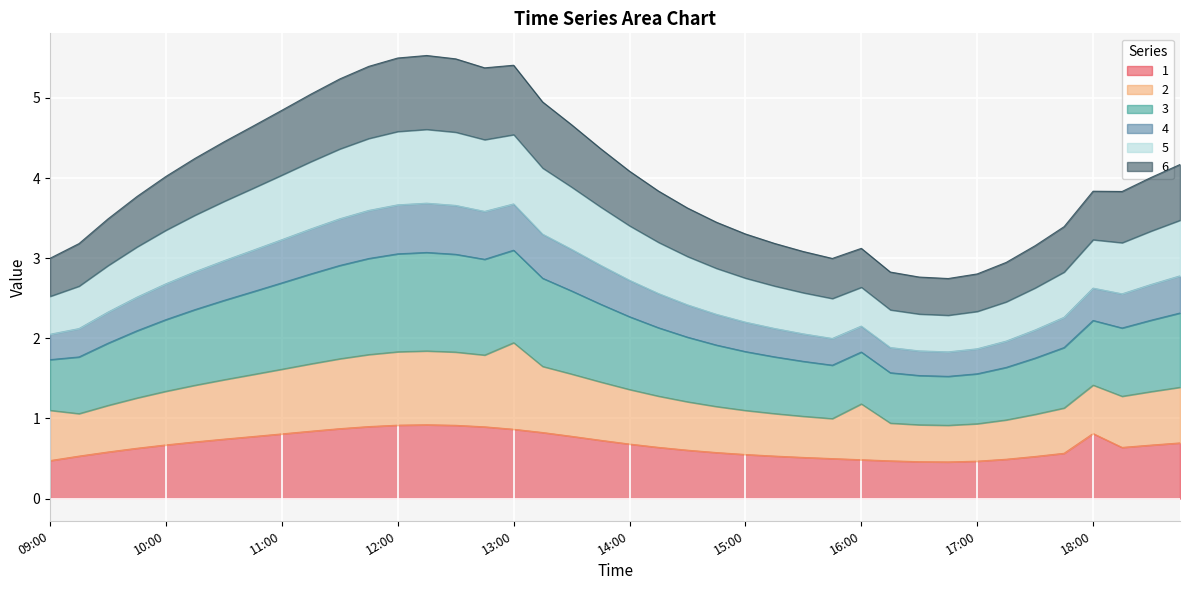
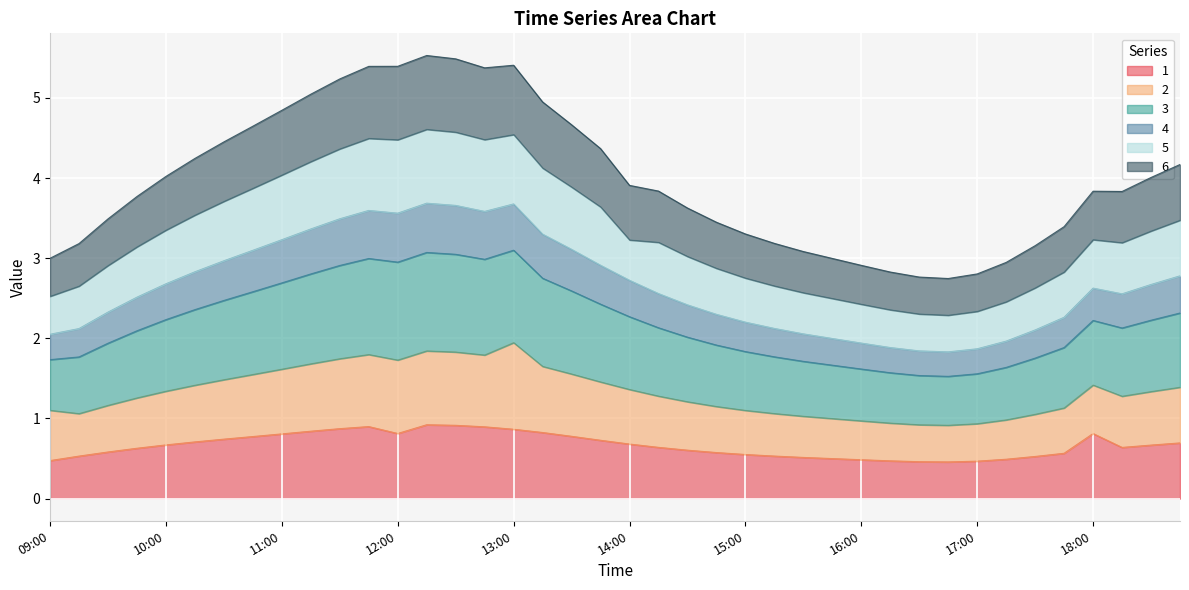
1, 12:00: 0.9 -> 0.8
5, 14:00: 0.7 -> 0.5
2, 16:00: 0.7 -> 0.5
